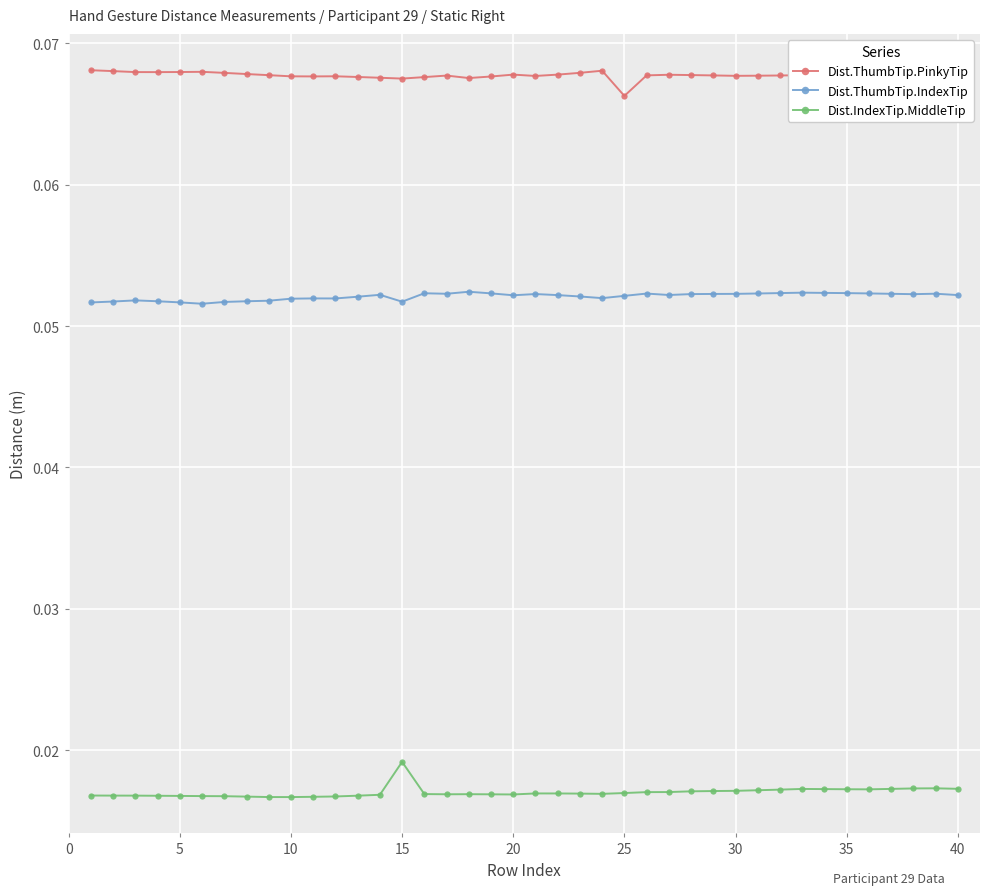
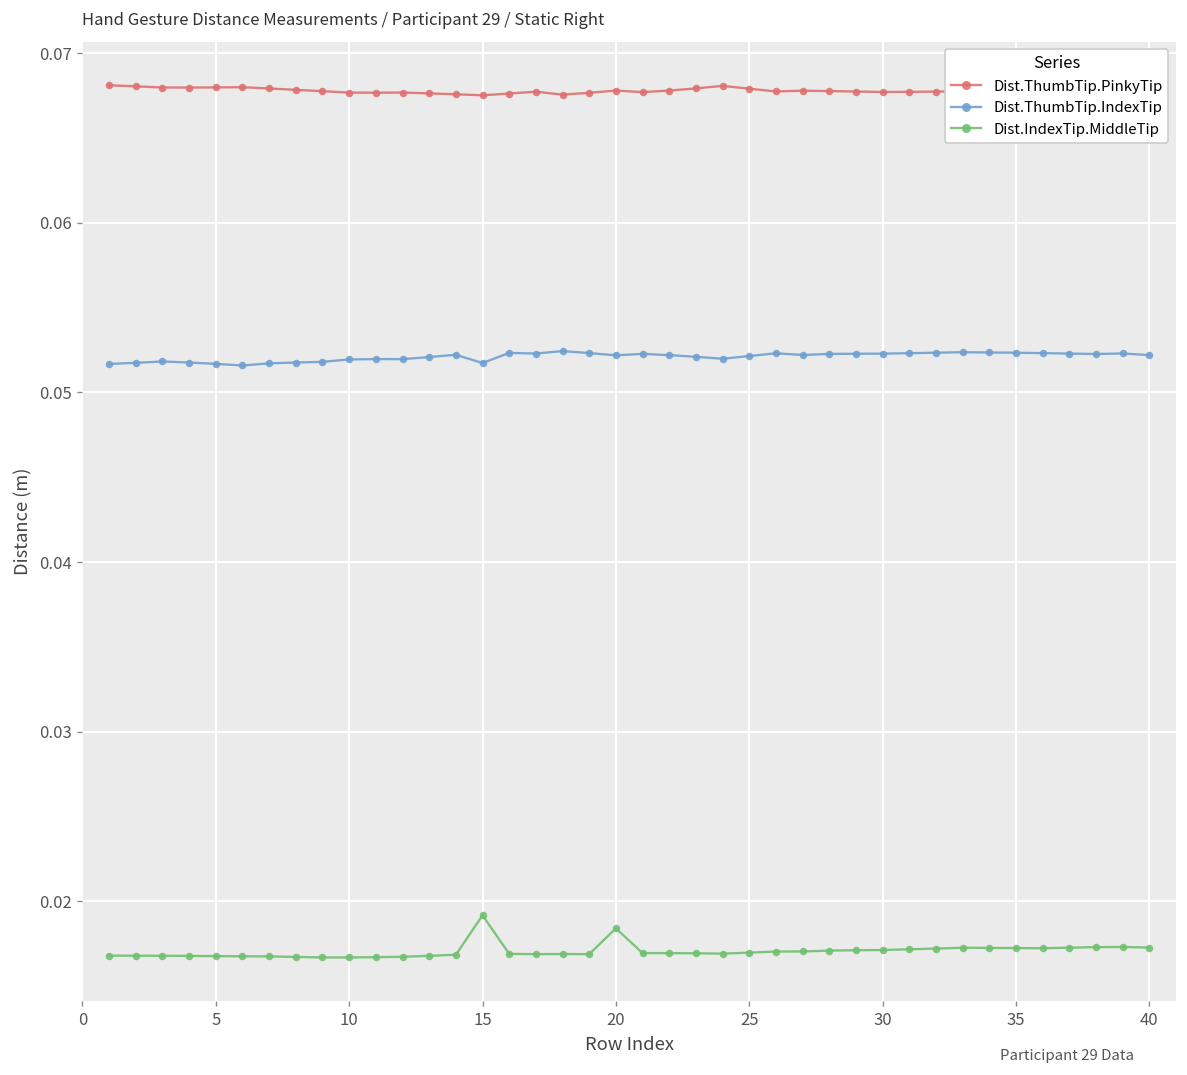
Dist.IndexTip.MiddleTip, 20: 0.0169 -> 0.0184
Dist.ThumbTip.PinkyTip, 25: 0.0663 -> 0.0679
